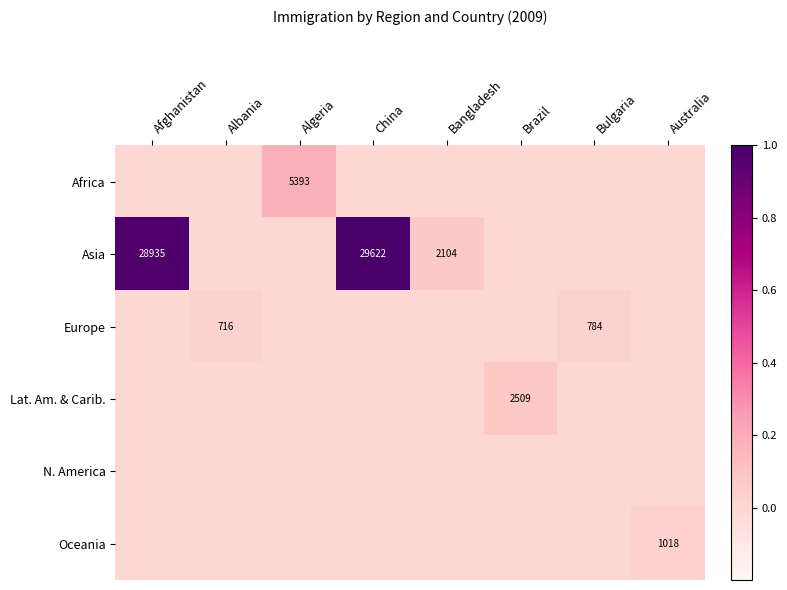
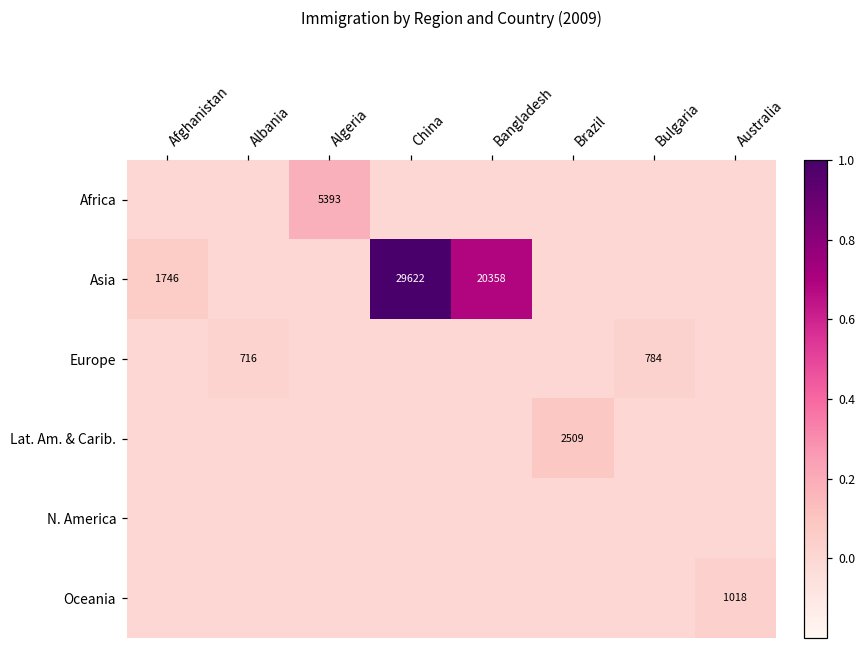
Asia, Afghanistan: 28935 -> 1746
Asia, Bangladesh: 2104 -> 20358
